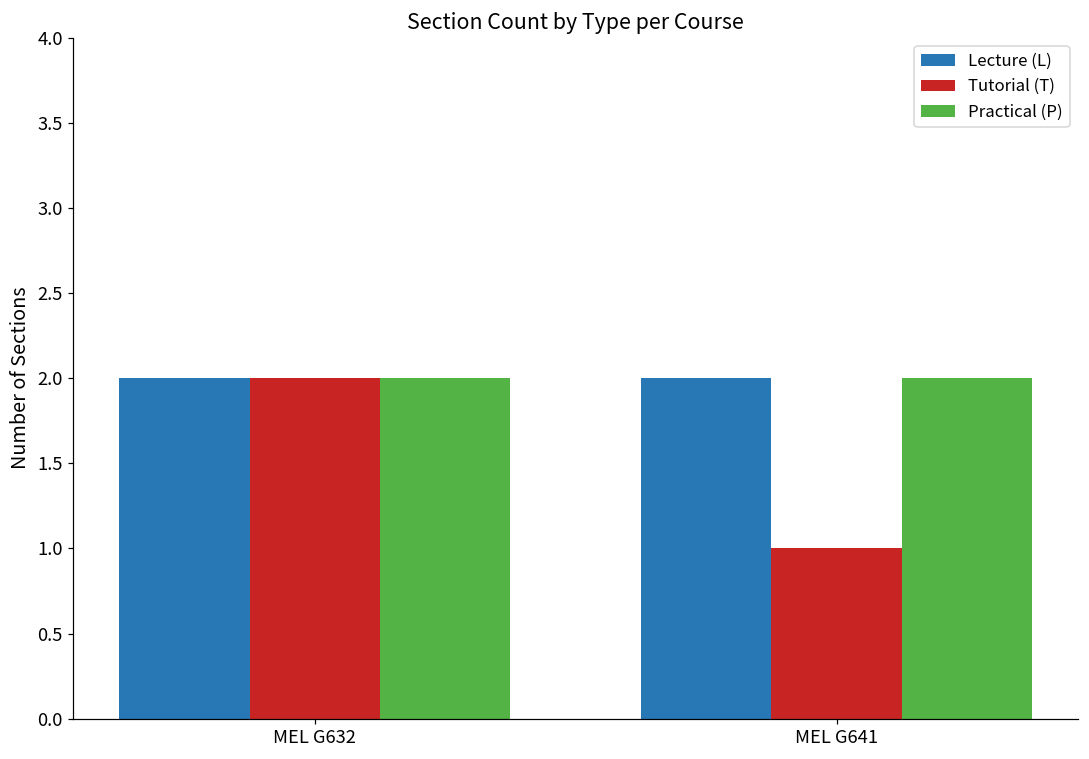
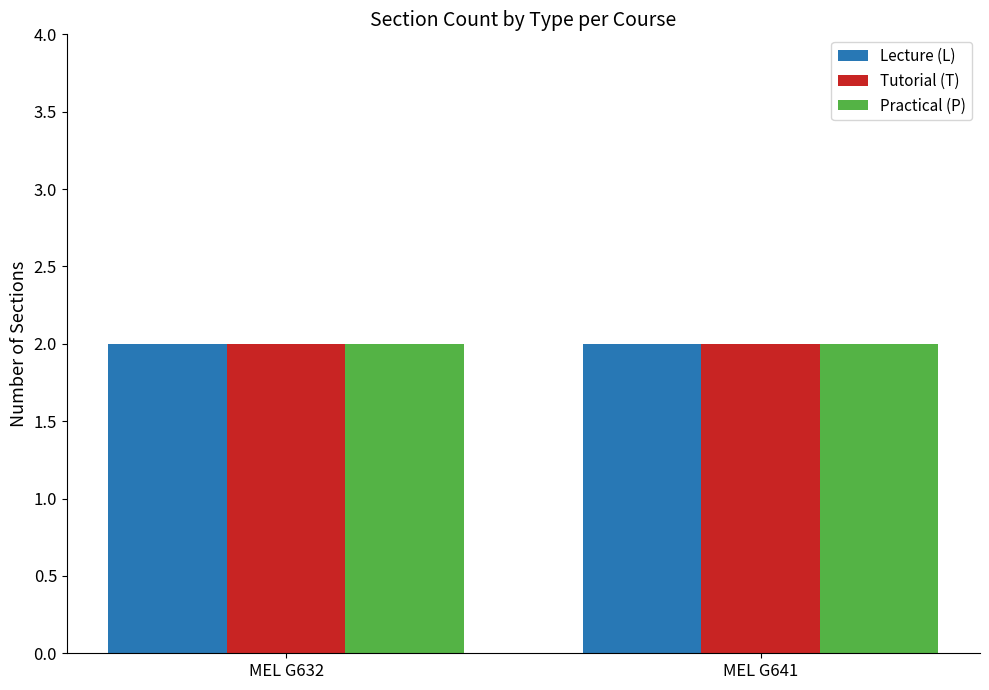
Tutorial (T), MEL G641: 1 -> 2
